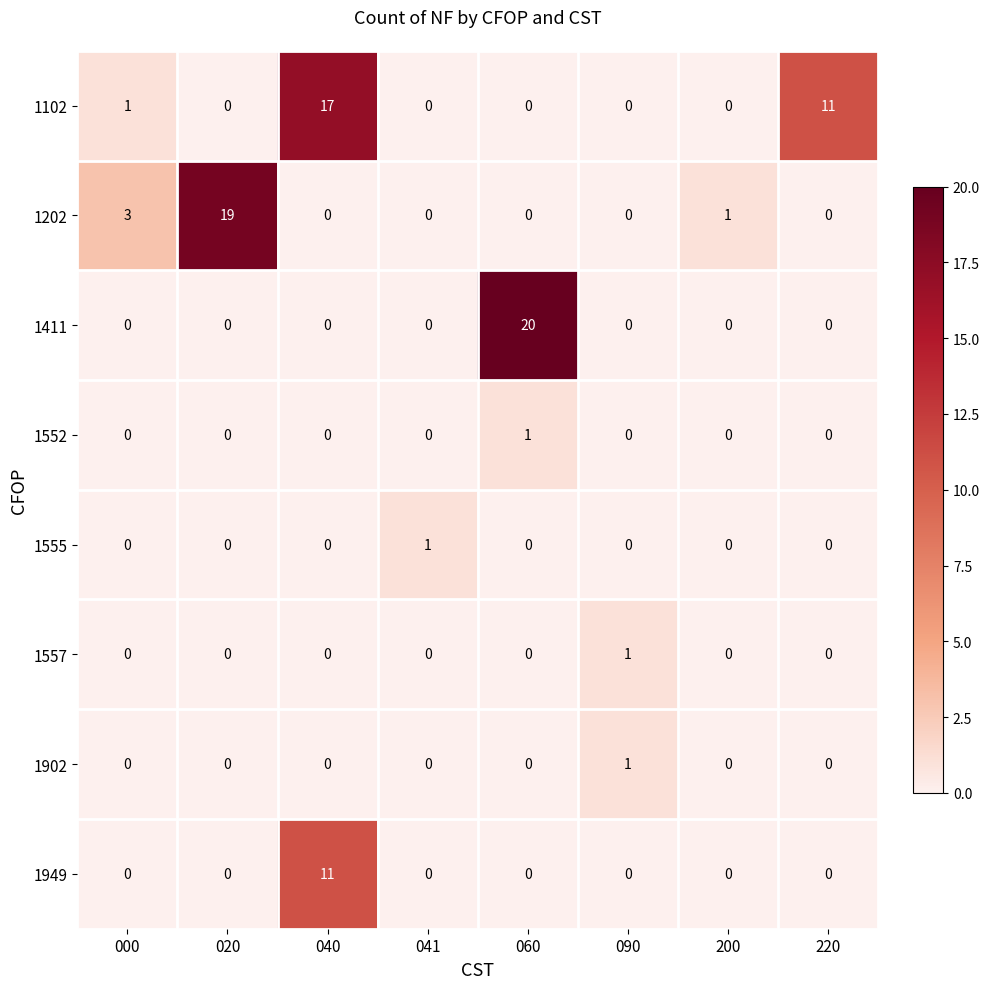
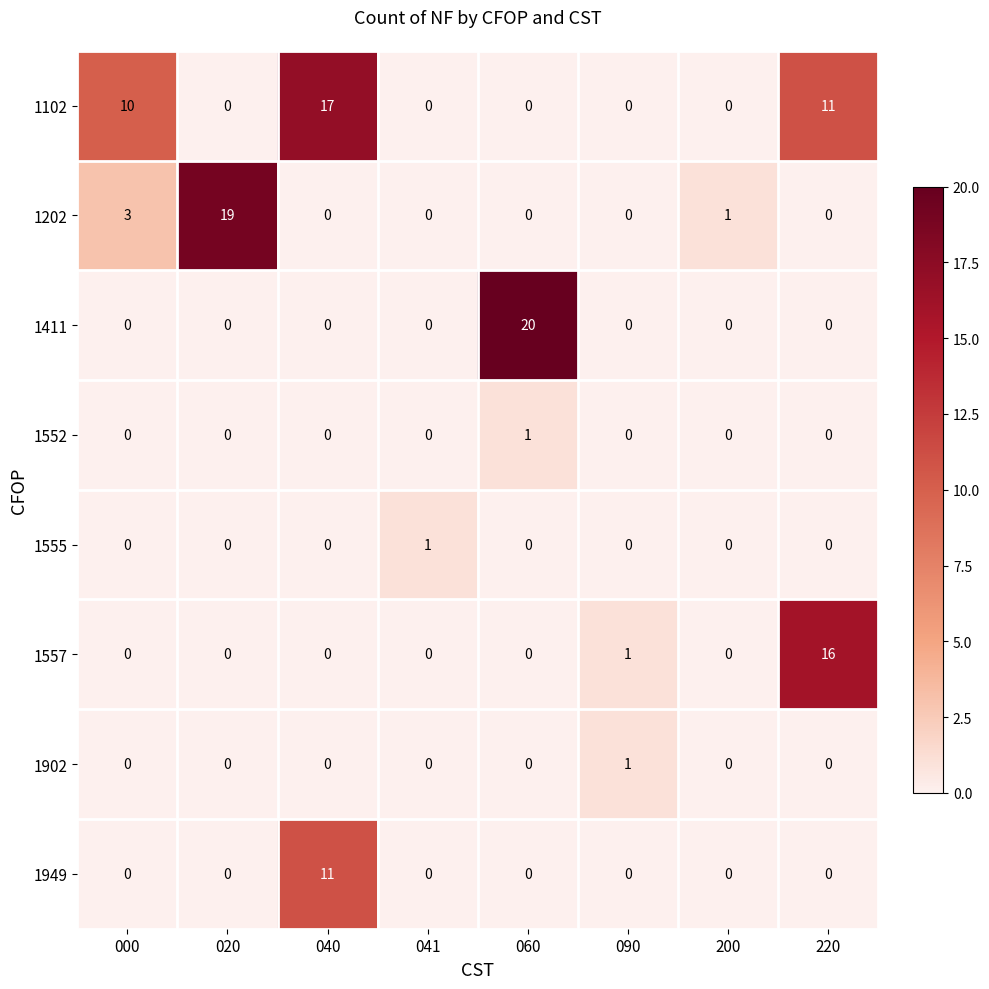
1102, 000: 1 -> 10
1557, 220: 0 -> 16
